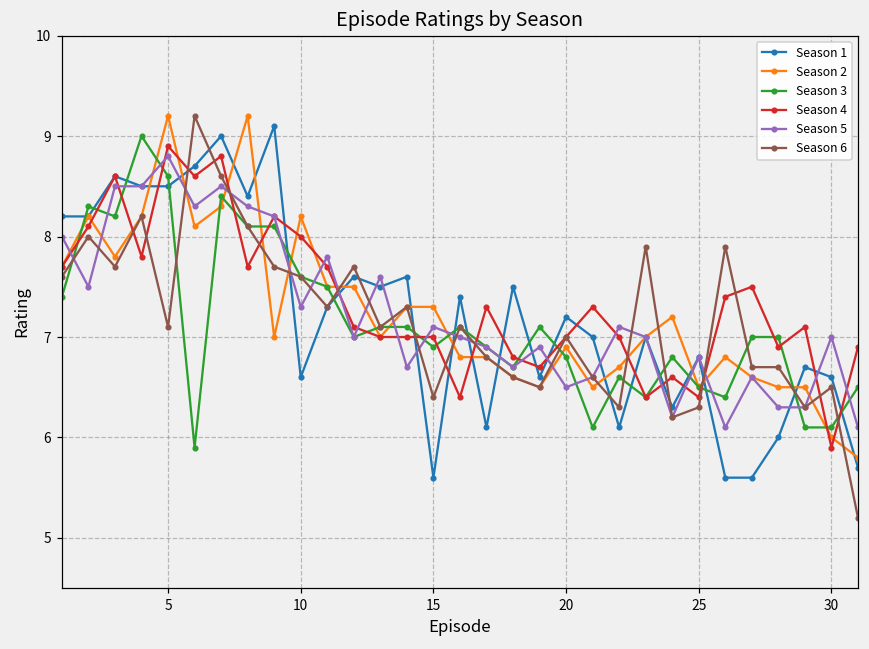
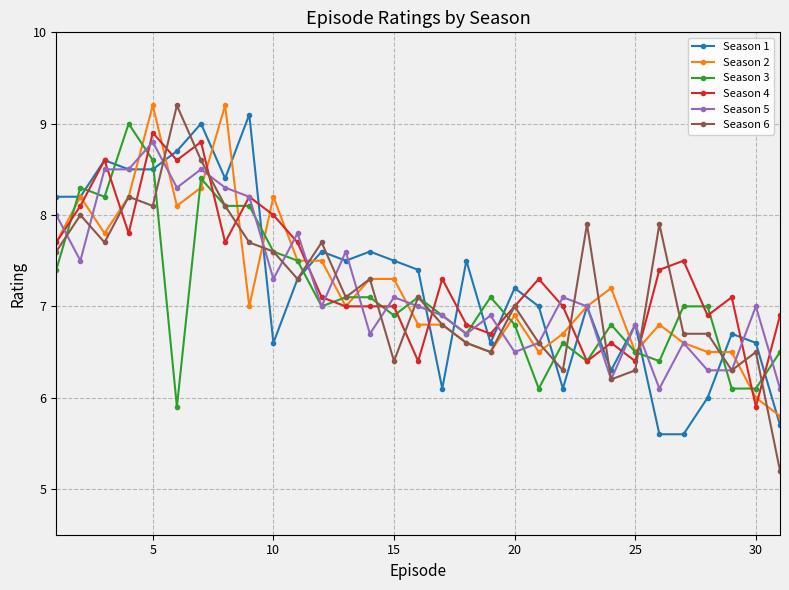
Season 6, 5: 7.1 -> 8.1
Season 1, 15: 5.6 -> 7.5
